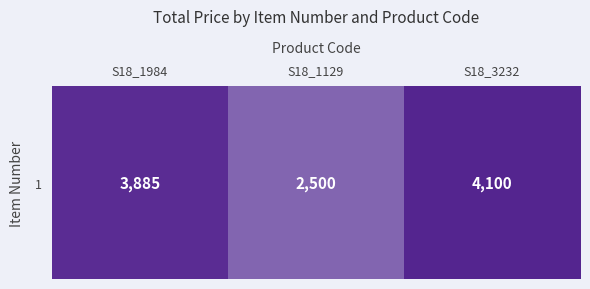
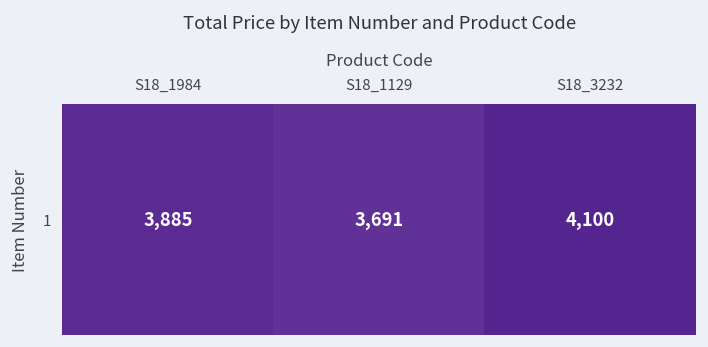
1, S18_1129: 2,500 -> 3,691
